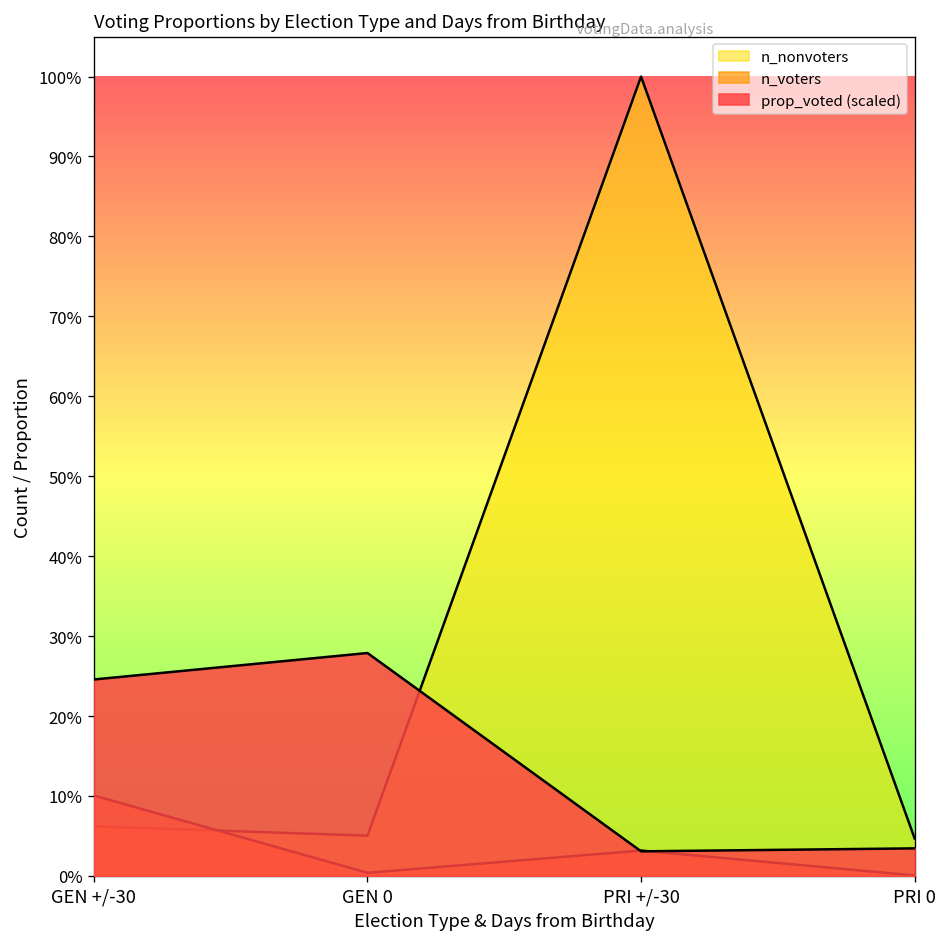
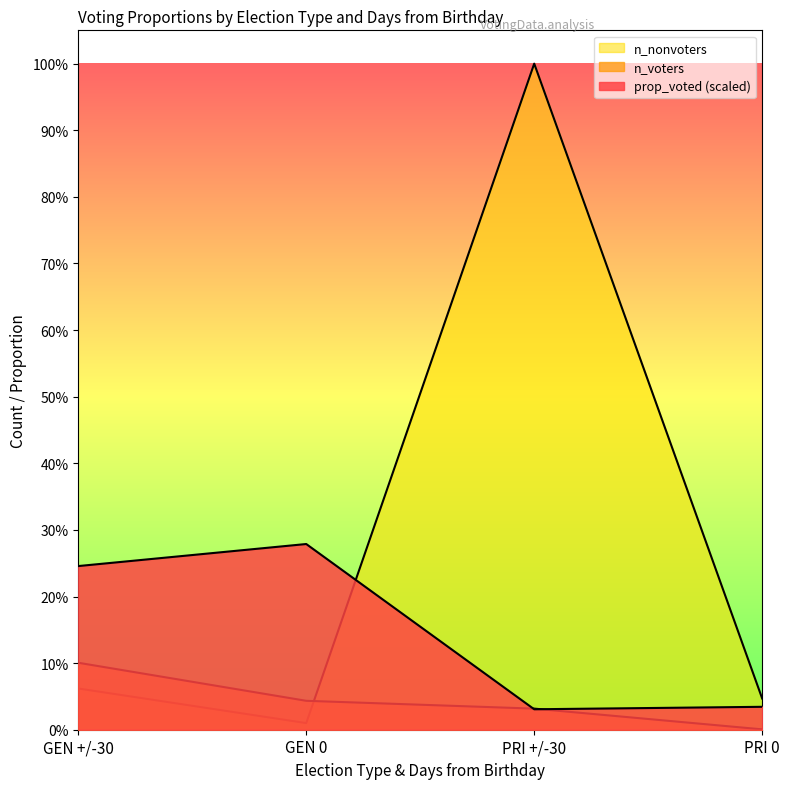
n_nonvoters, GEN 0: 5% -> 1%
n_voters, GEN 0: 0% -> 4%
